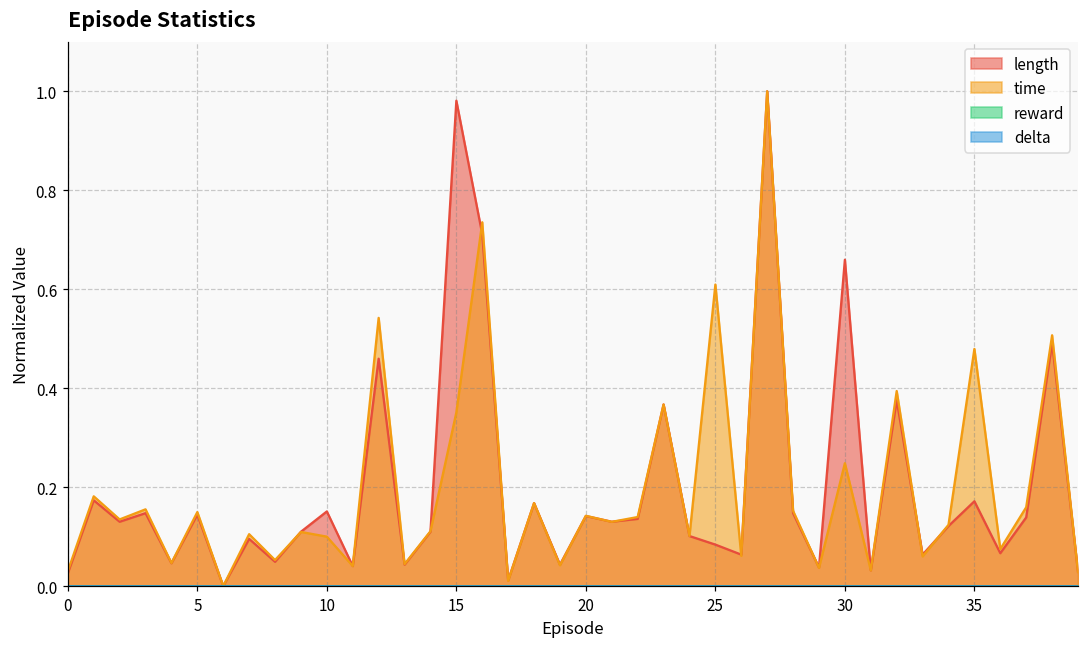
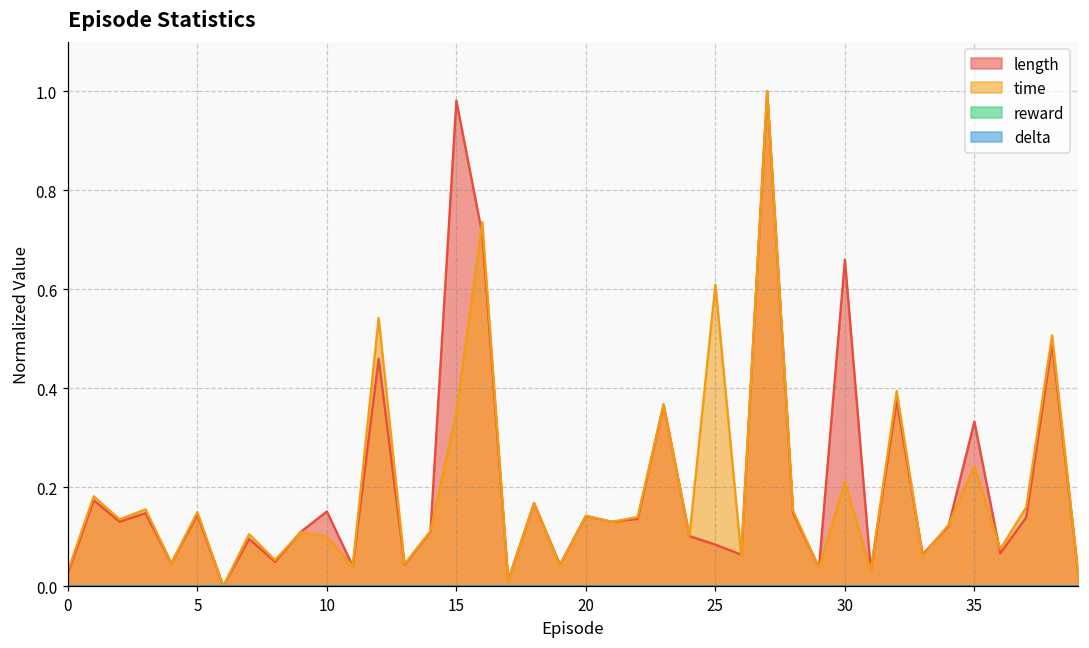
time, 30: 0.25 -> 0.21
length, 35: 0.17 -> 0.33
time, 35: 0.48 -> 0.24
